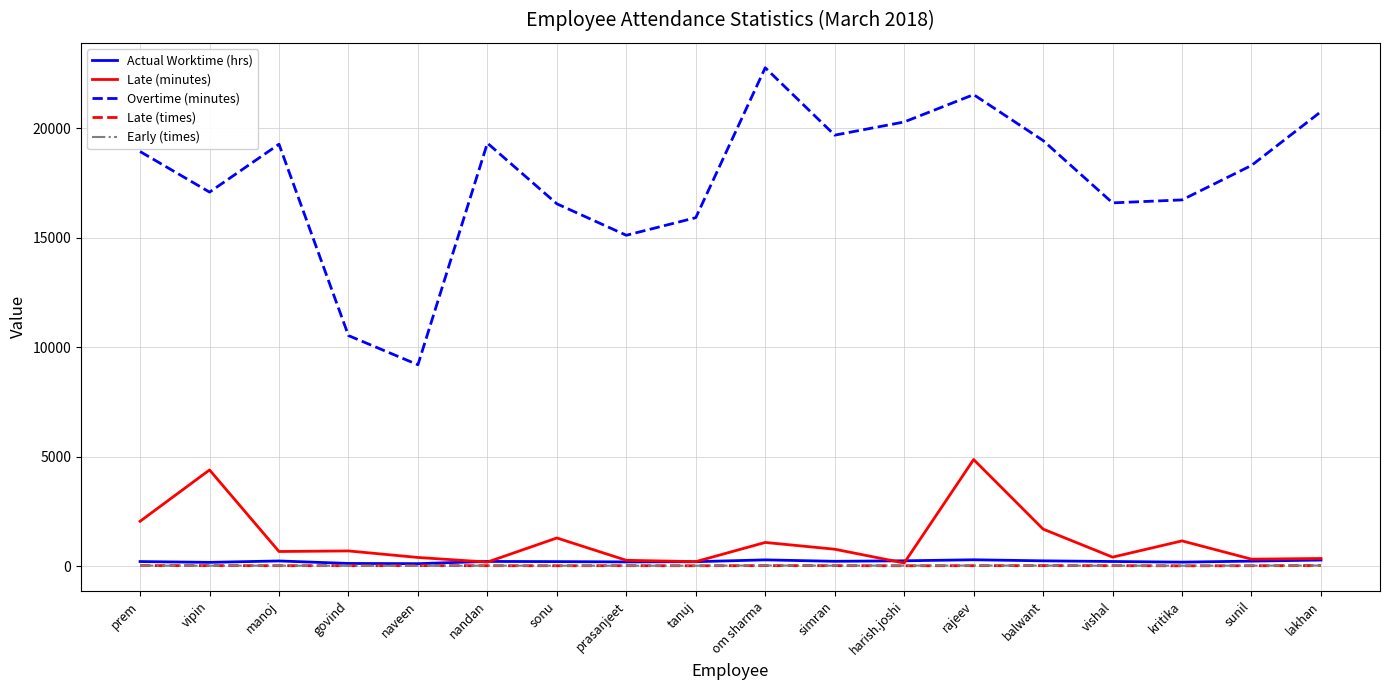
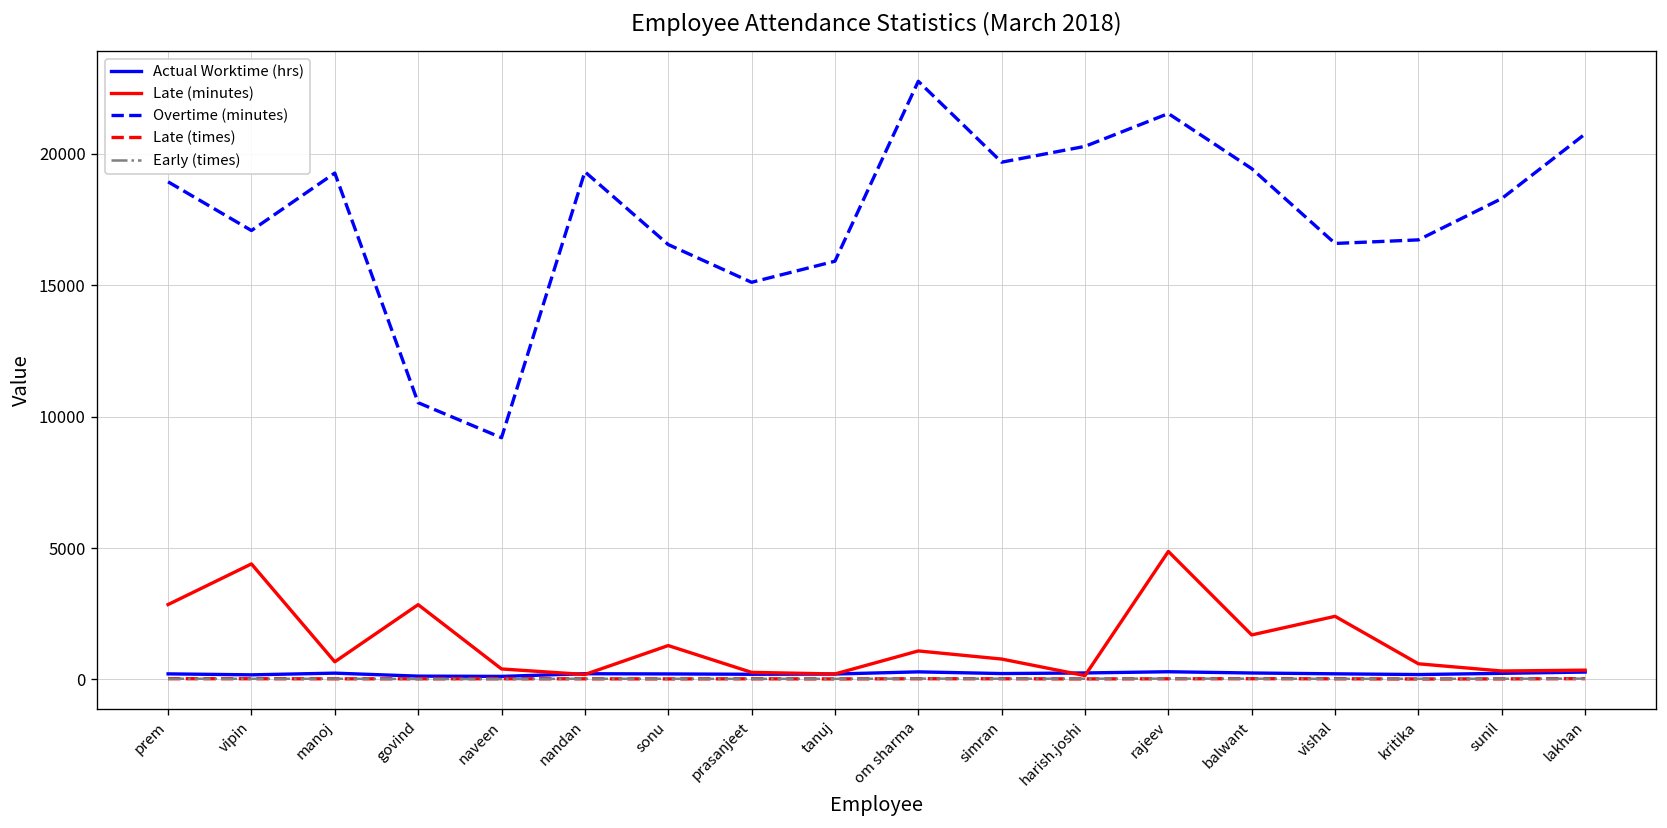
Late (minutes), prem: 2000 -> 2800
Late (minutes), govind: 700 -> 2800
Late (minutes), vishal: 400 -> 2400
Late (minutes), kritika: 1200 -> 600
